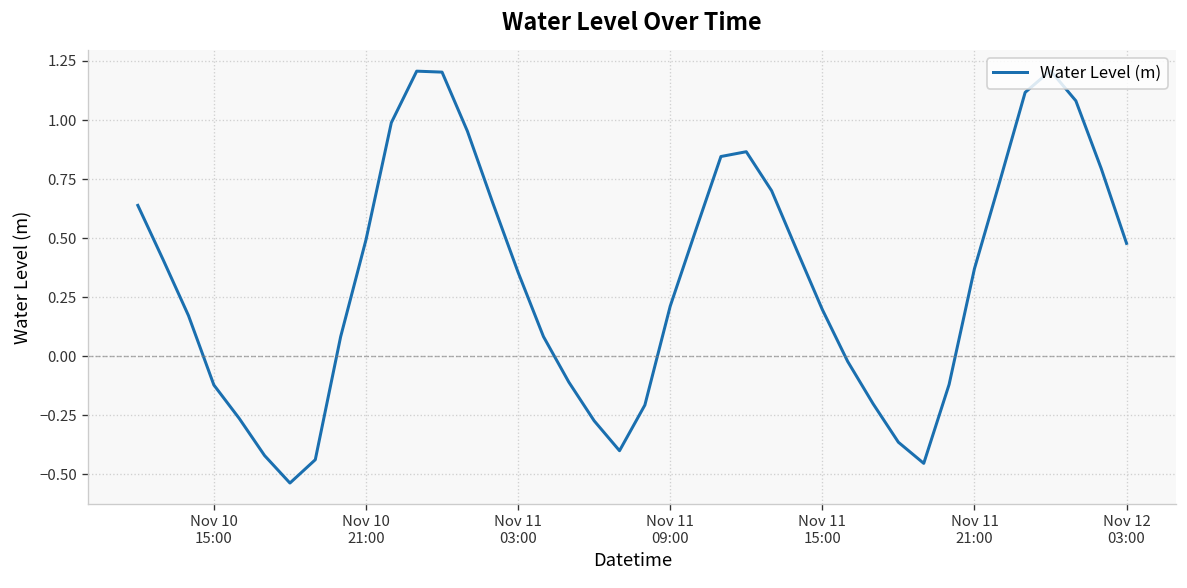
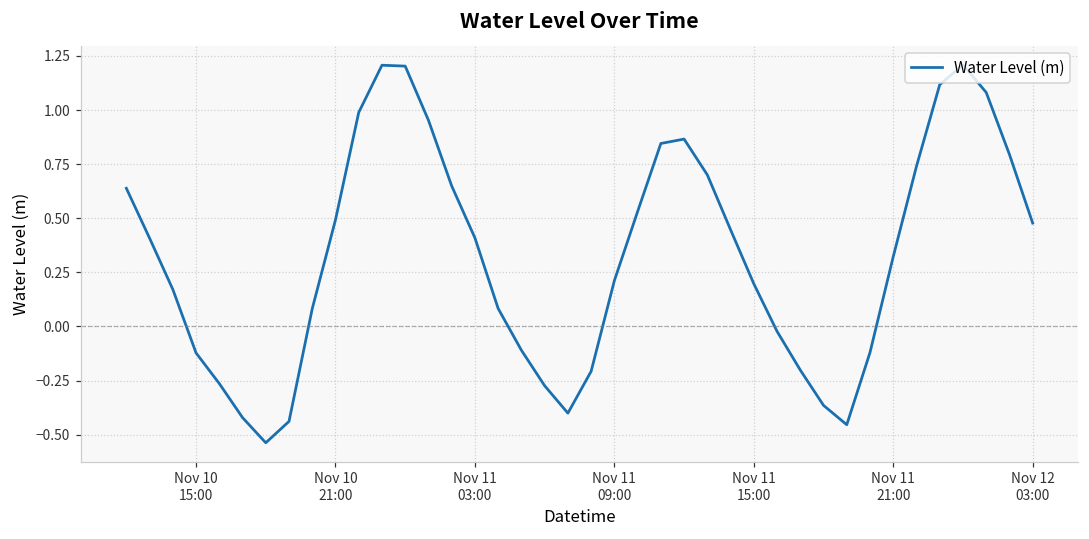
Nov 11 03:00: 0.35 -> 0.41
Nov 11 21:00: 0.37 -> 0.32
